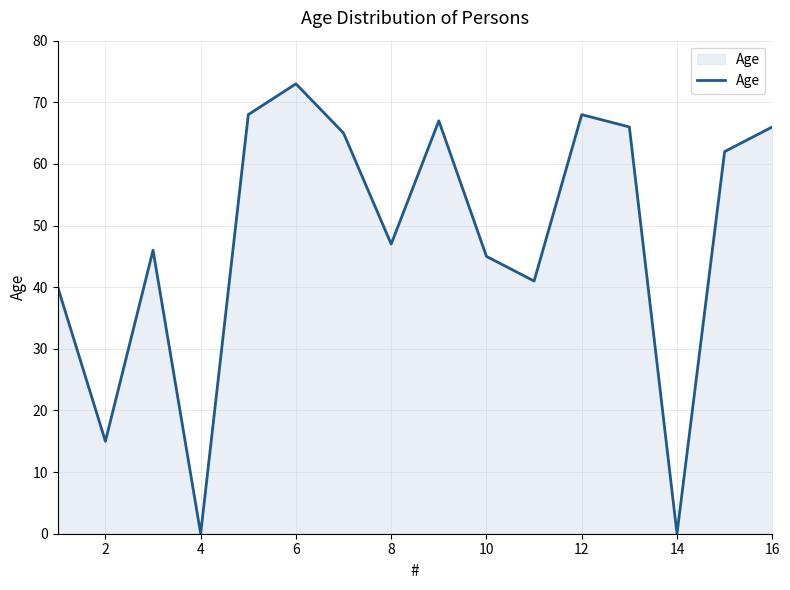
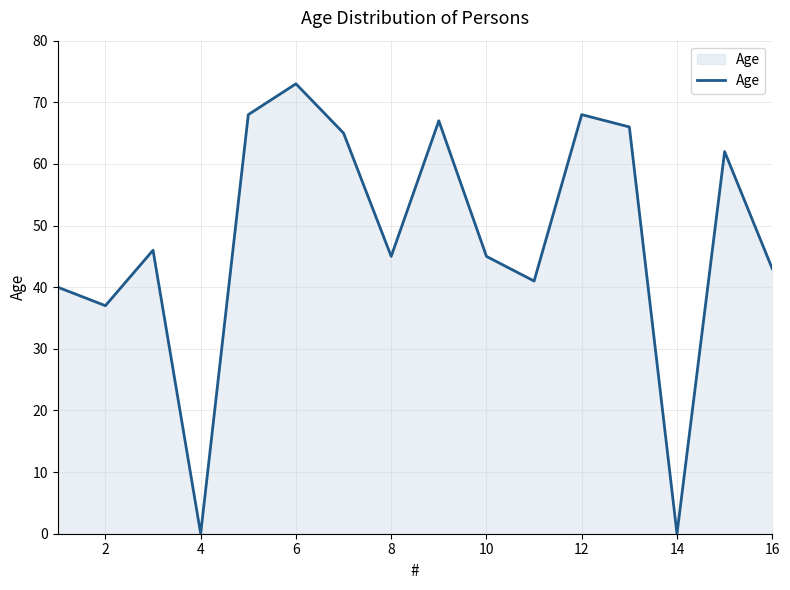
2: 15 -> 37
8: 47 -> 45
16: 66 -> 43
